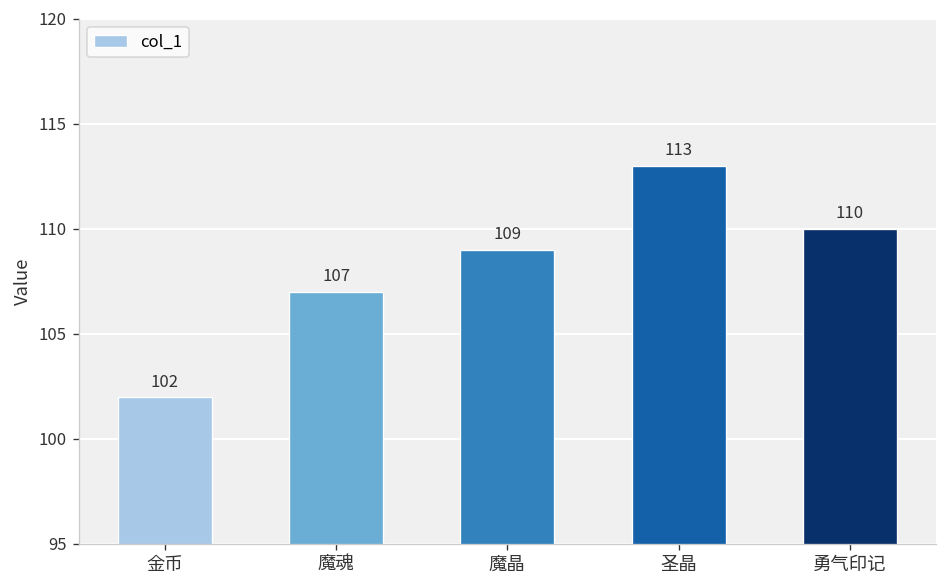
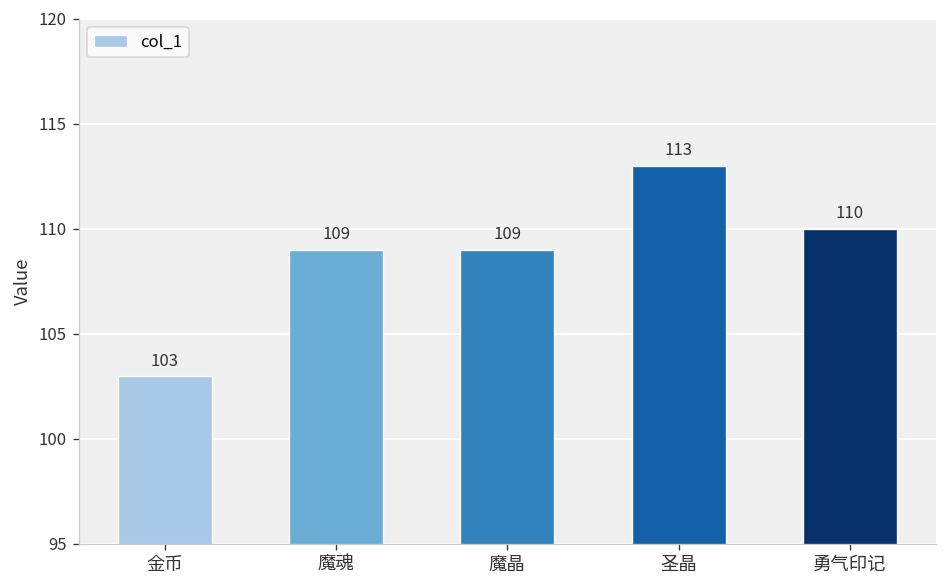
金币: 102 -> 103
魔魂: 107 -> 109
